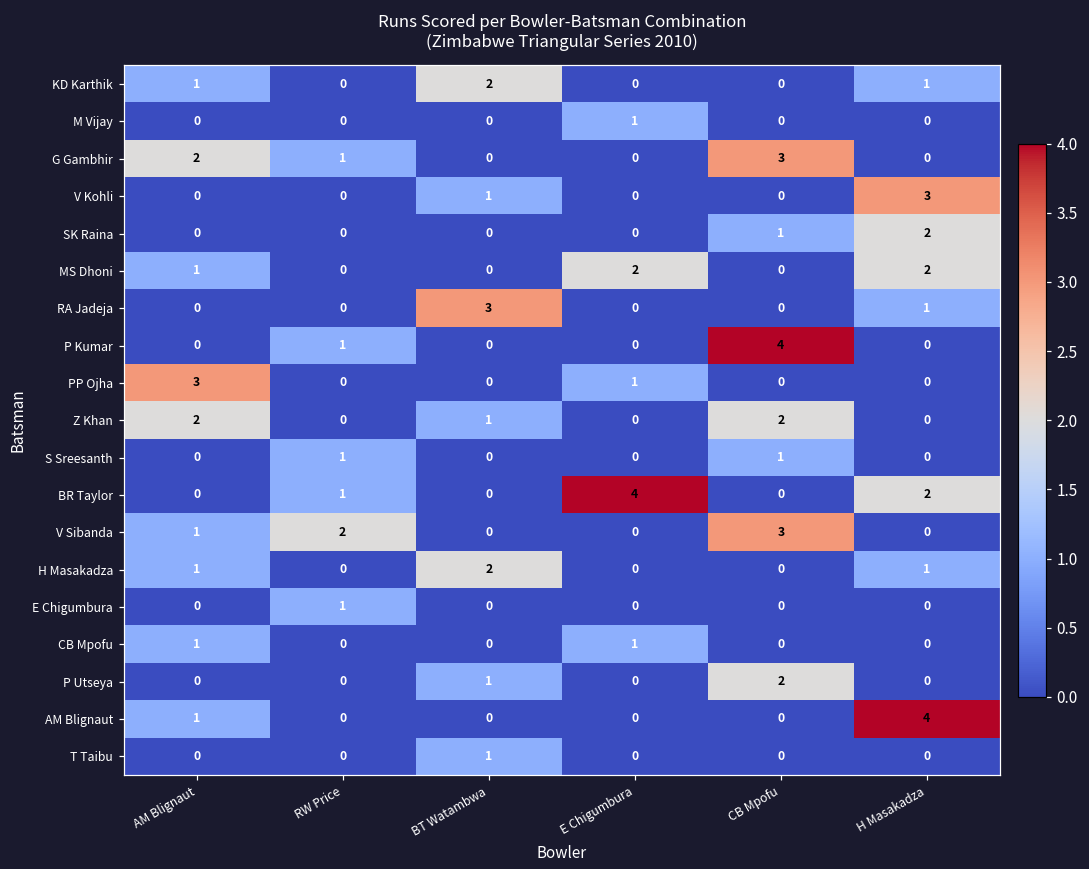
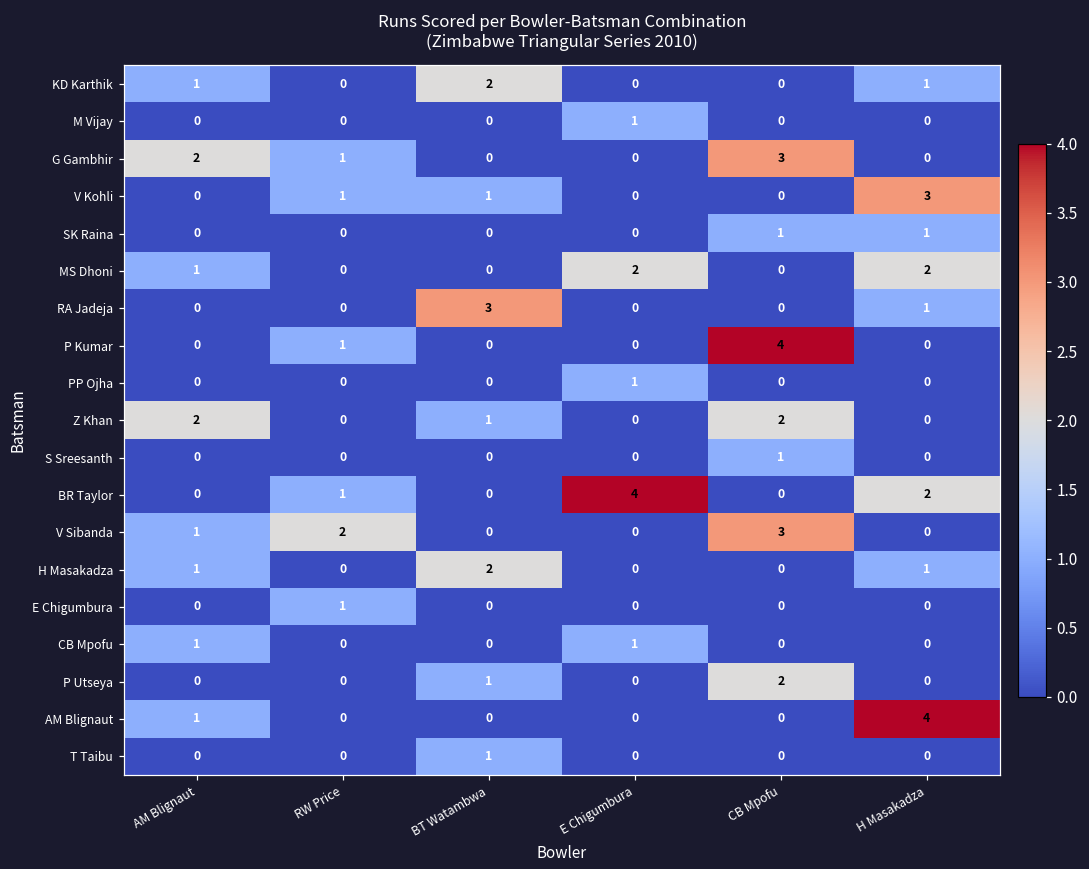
V Kohli, RW Price: 0 -> 1
SK Raina, H Masakadza: 2 -> 1
PP Ojha, AM Blignaut: 3 -> 0
S Sreesanth, RW Price: 1 -> 0
